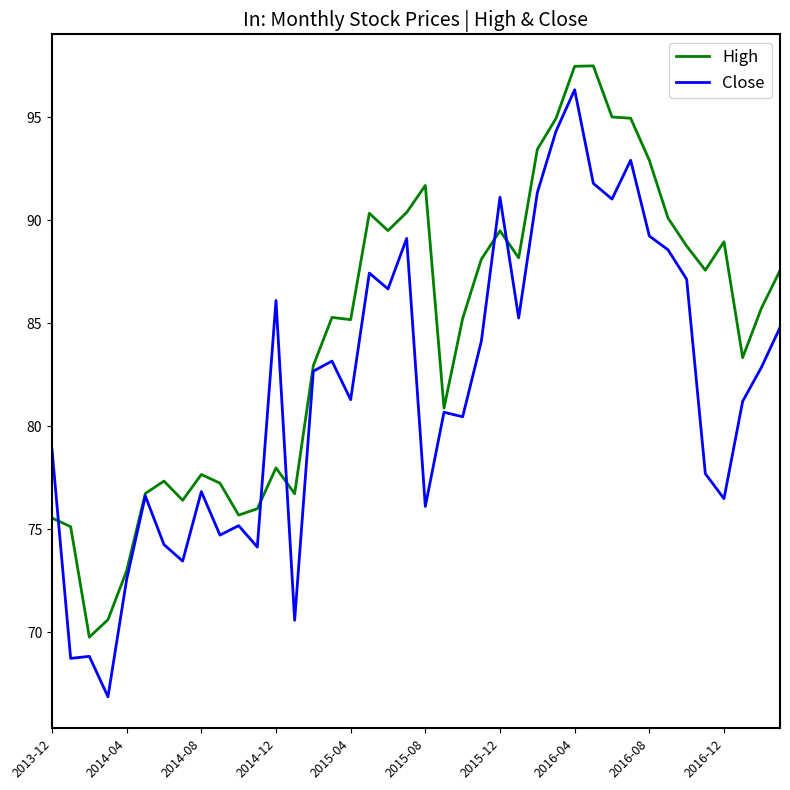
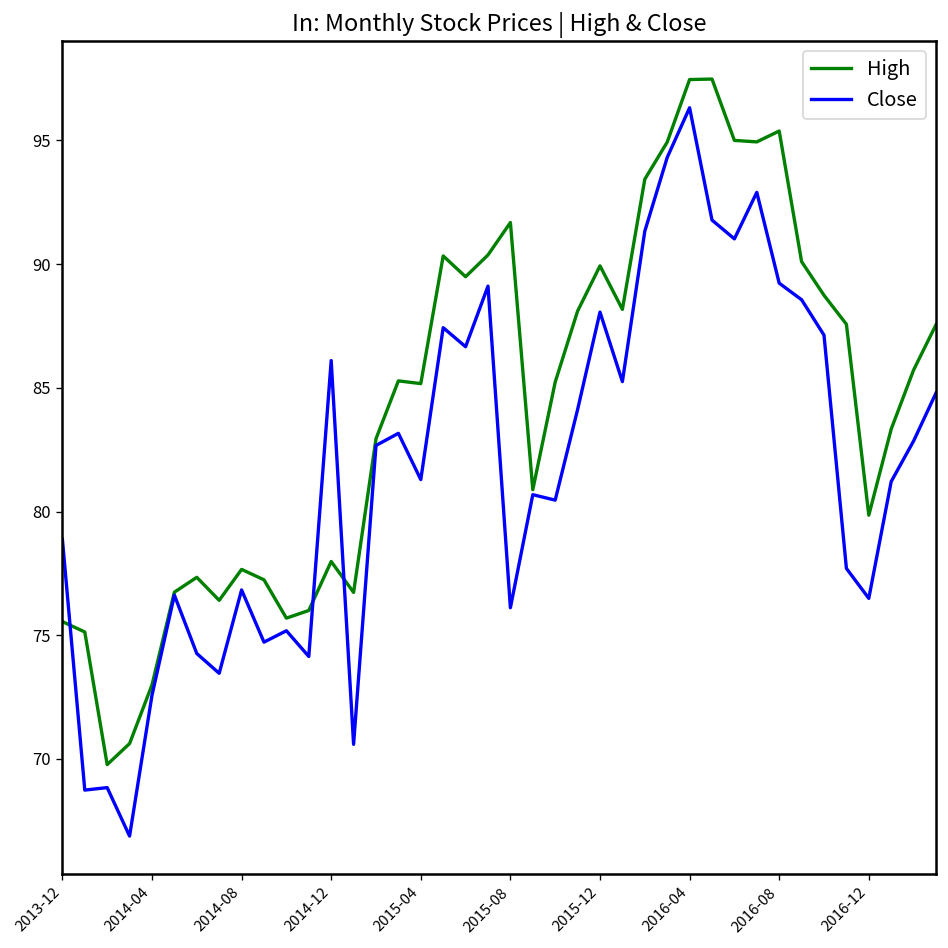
High, 2015-12: 89.5 -> 89.9
Close, 2015-12: 91.1 -> 88.1
High, 2016-08: 92.9 -> 95.4
High, 2016-12: 89.0 -> 79.9
